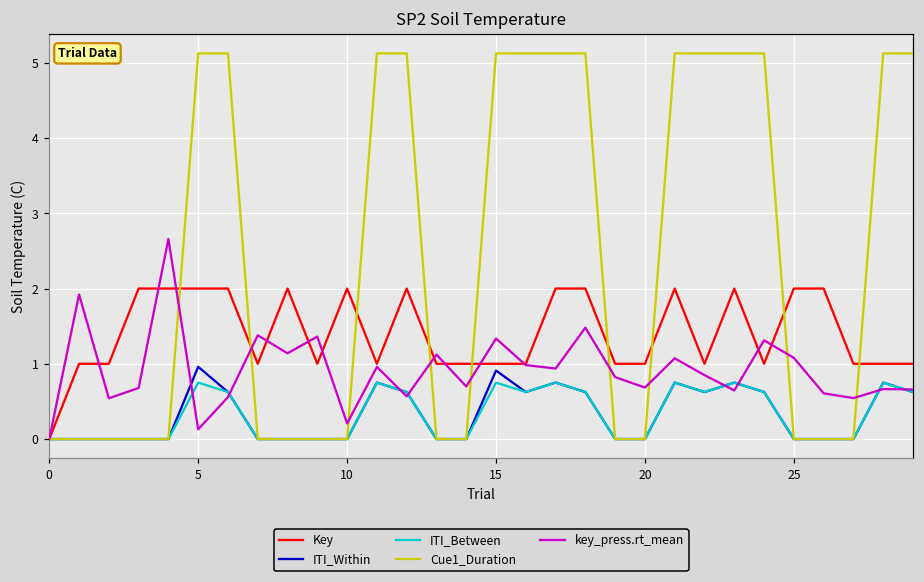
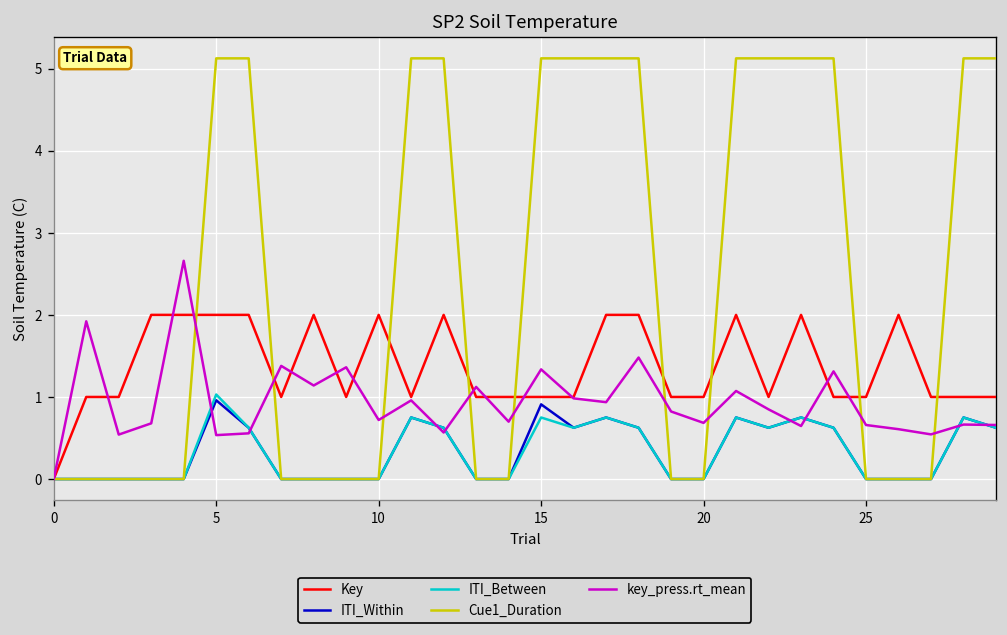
ITI_Between, 5: 0.8 -> 1.0
key_press.rt_mean, 5: 0.1 -> 0.5
key_press.rt_mean, 10: 0.2 -> 0.7
Key, 25: 2 -> 1
key_press.rt_mean, 25: 1.1 -> 0.7
